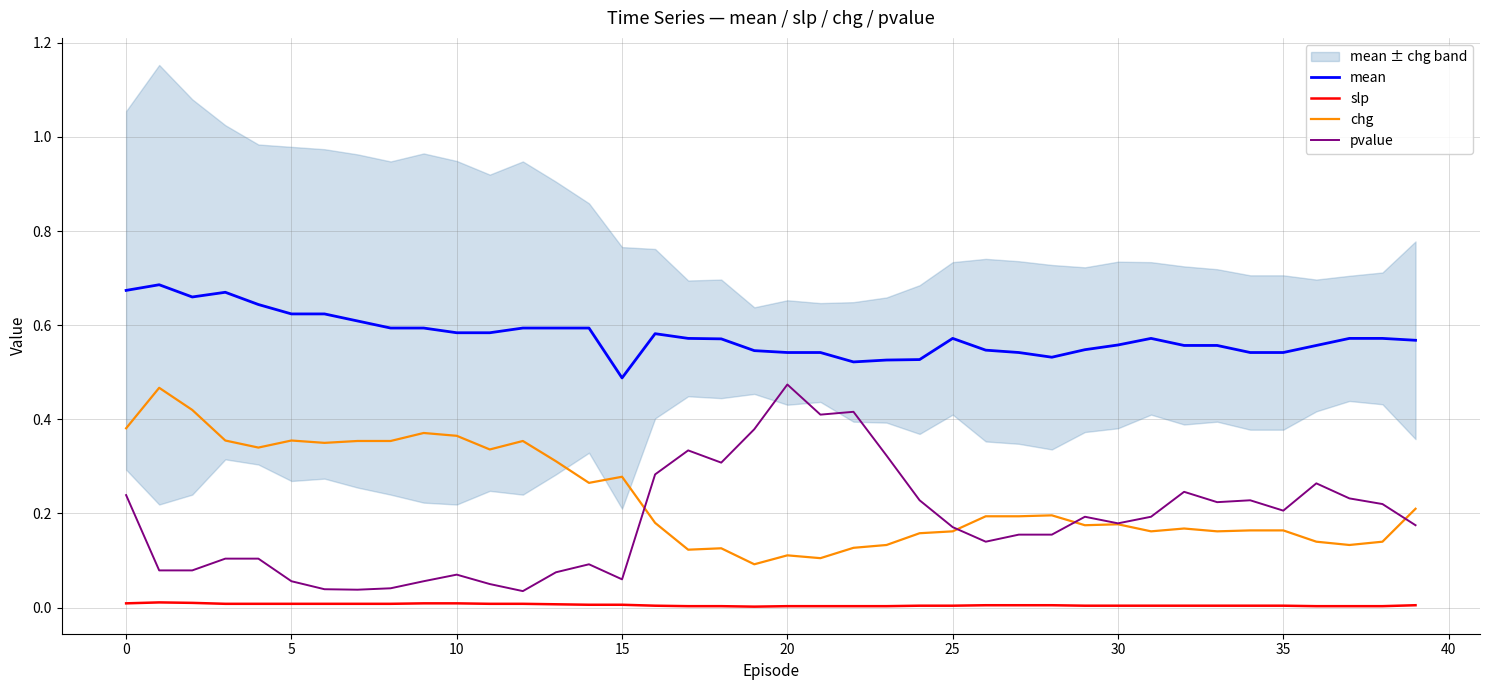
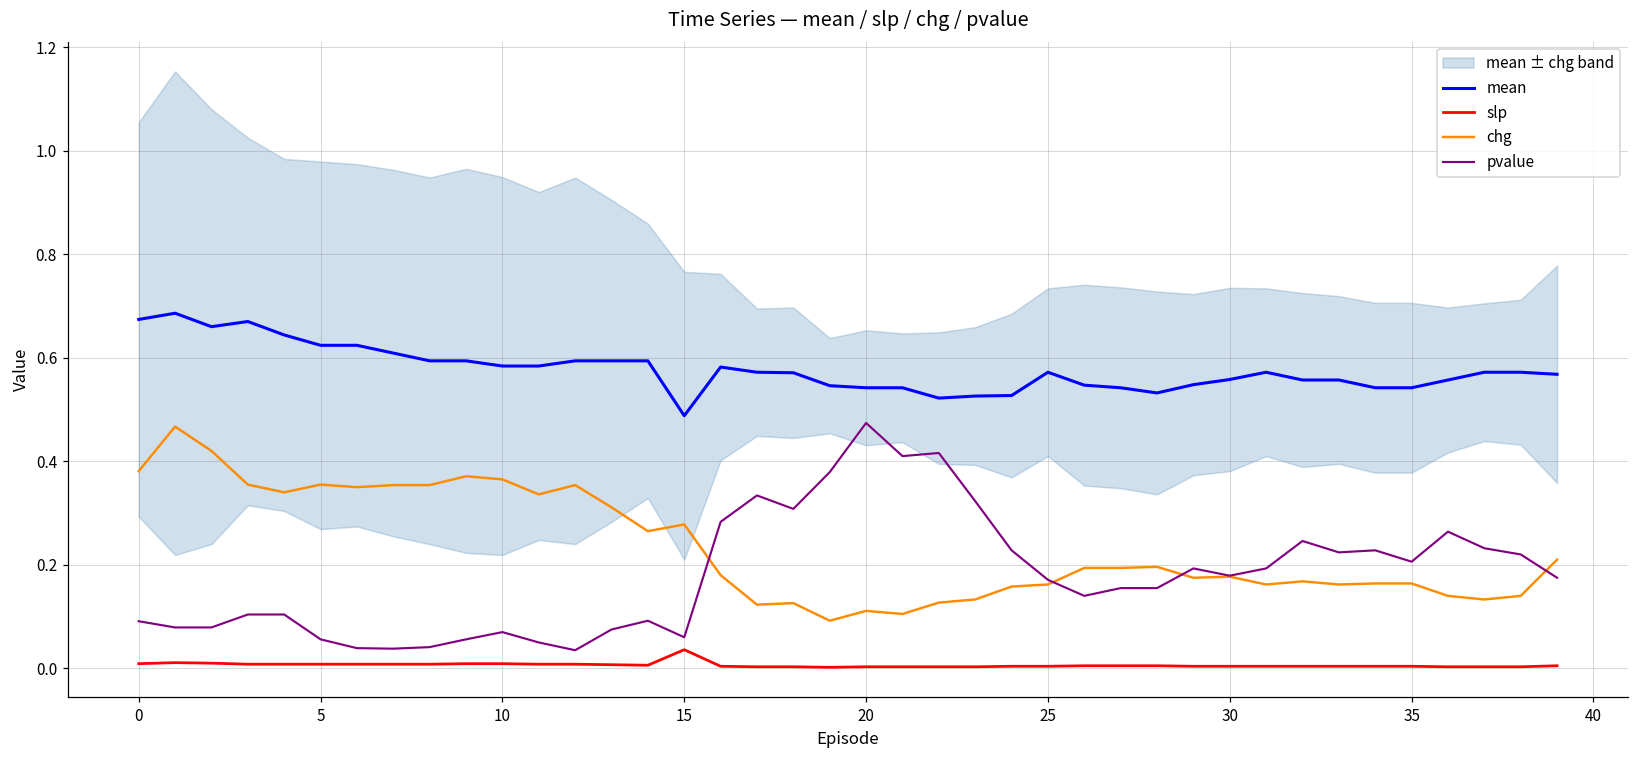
pvalue, 0: 0.24 -> 0.09
slp, 15: 0.01 -> 0.04
